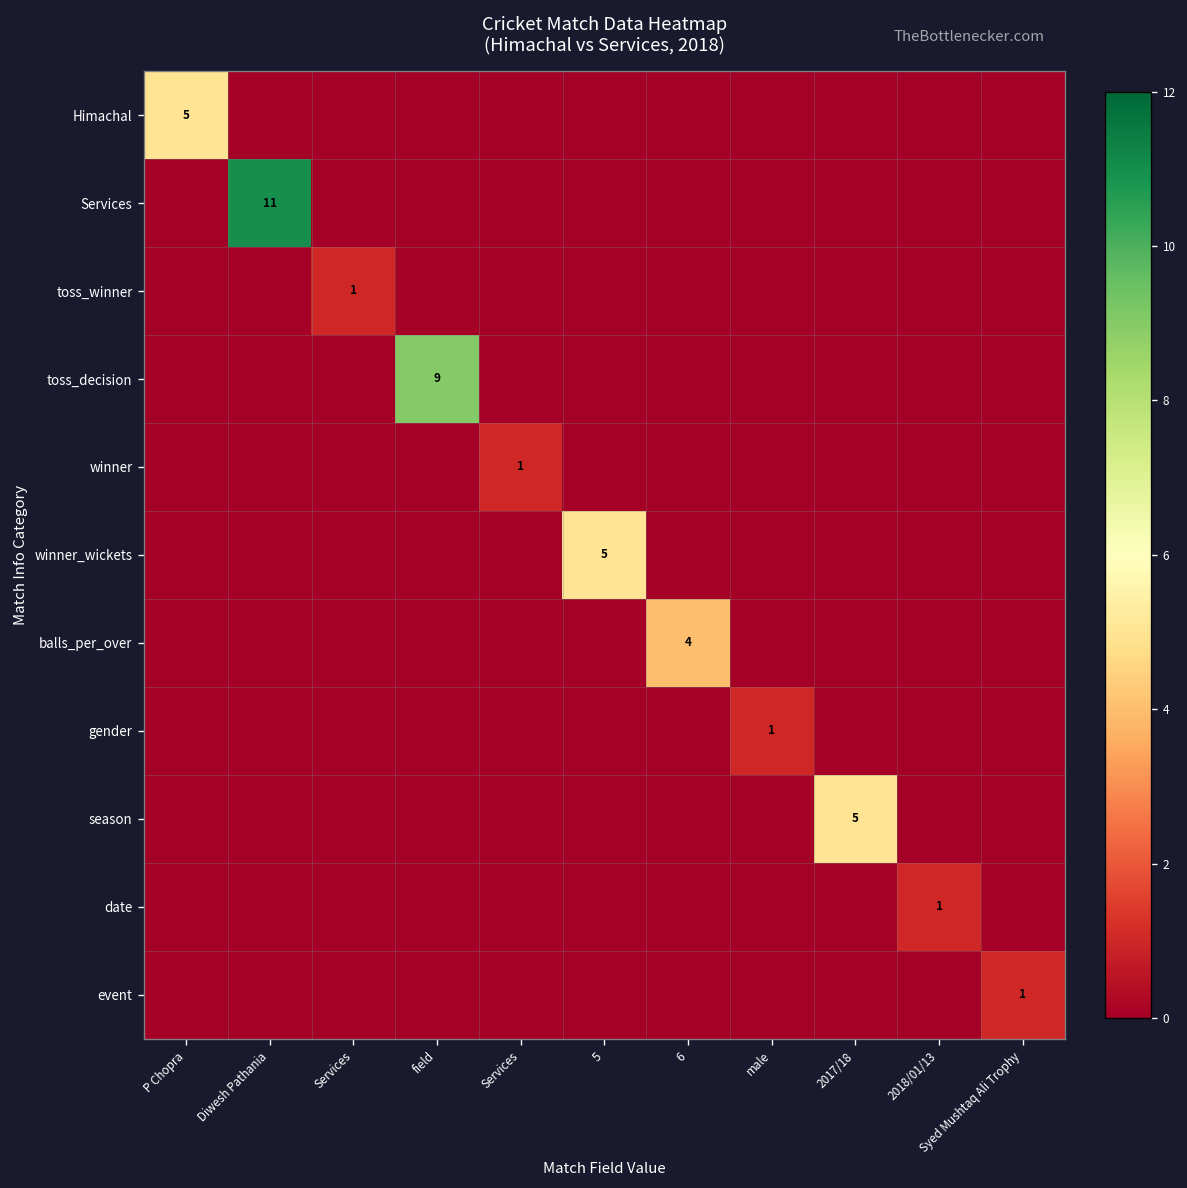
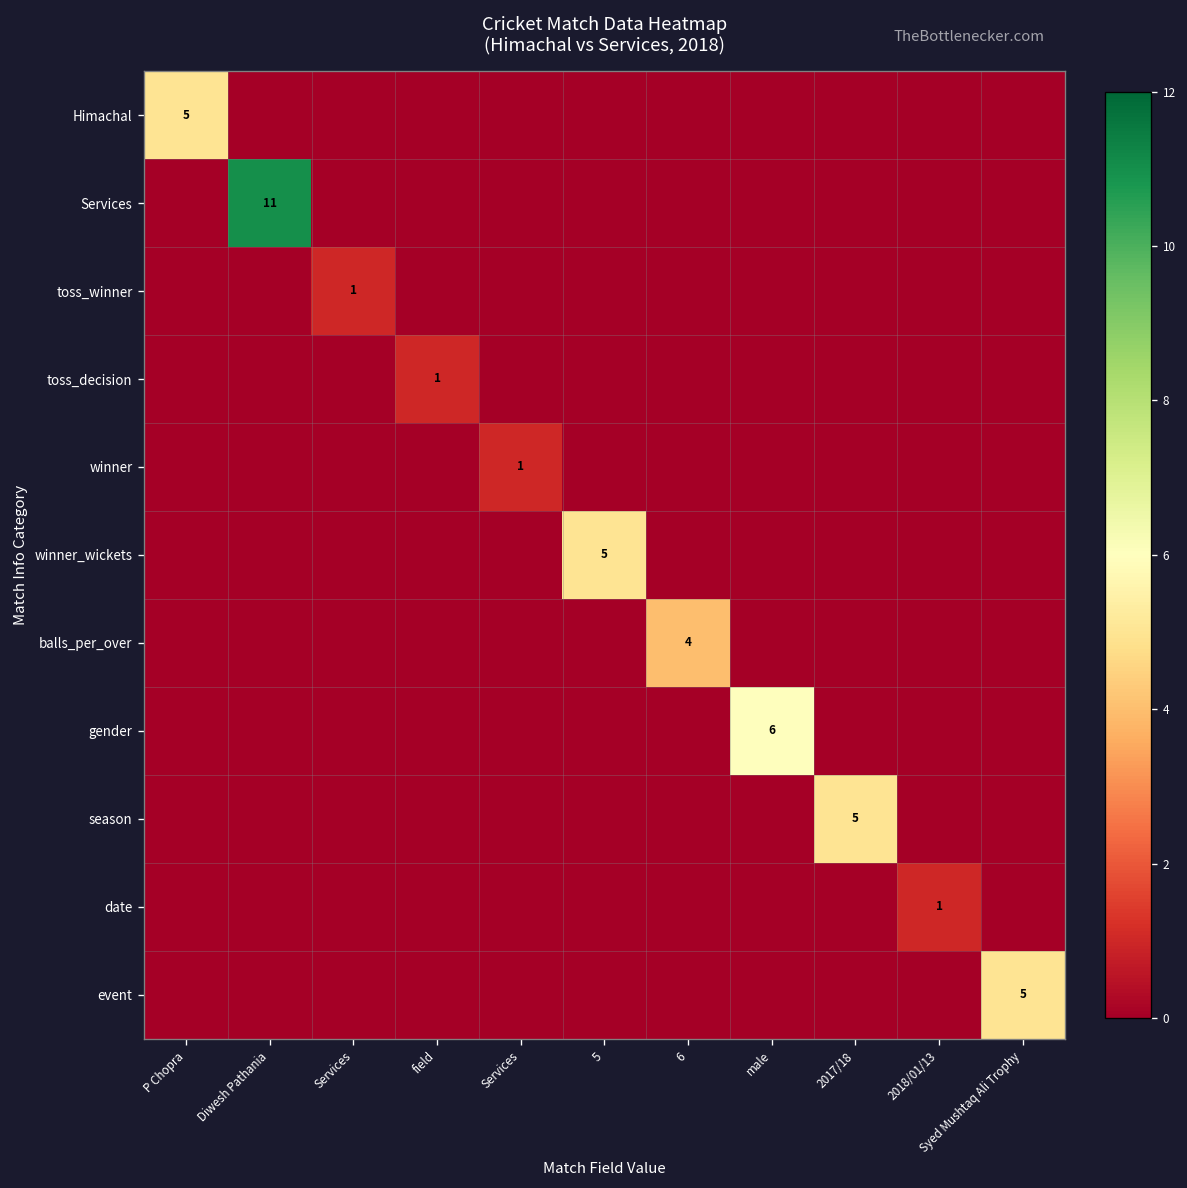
toss_decision, field: 9 -> 1
gender, male: 1 -> 6
event, Syed Mushtaq Ali Trophy: 1 -> 5
